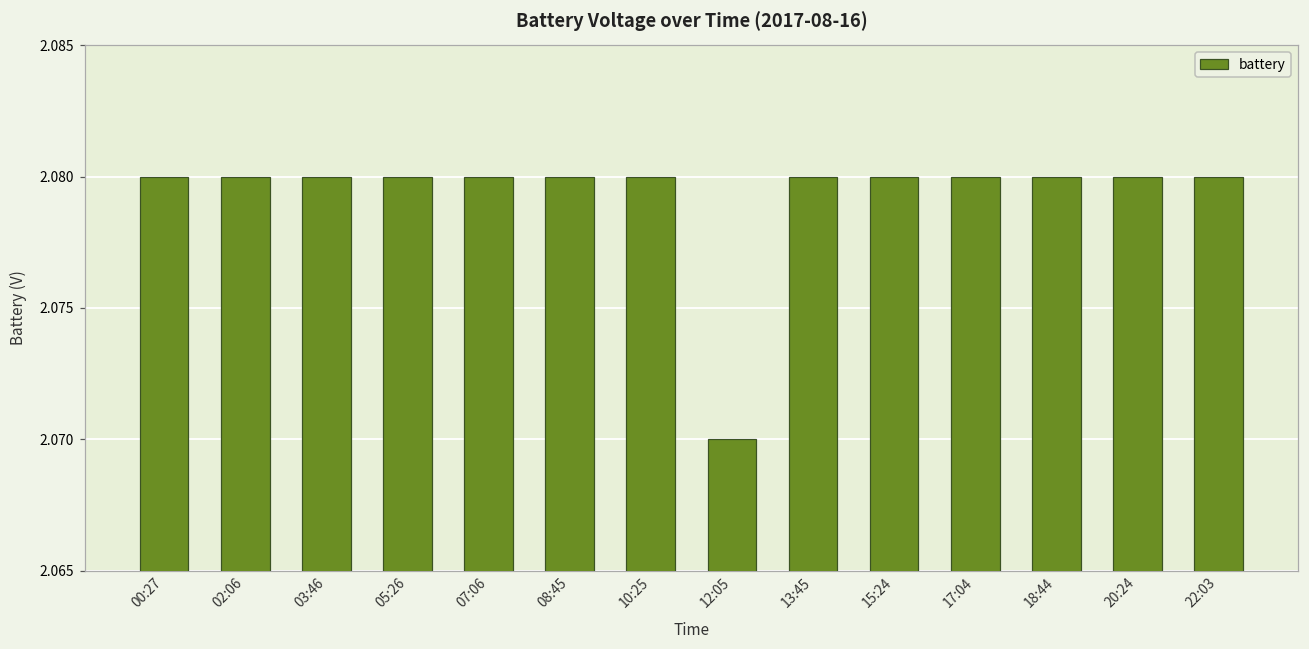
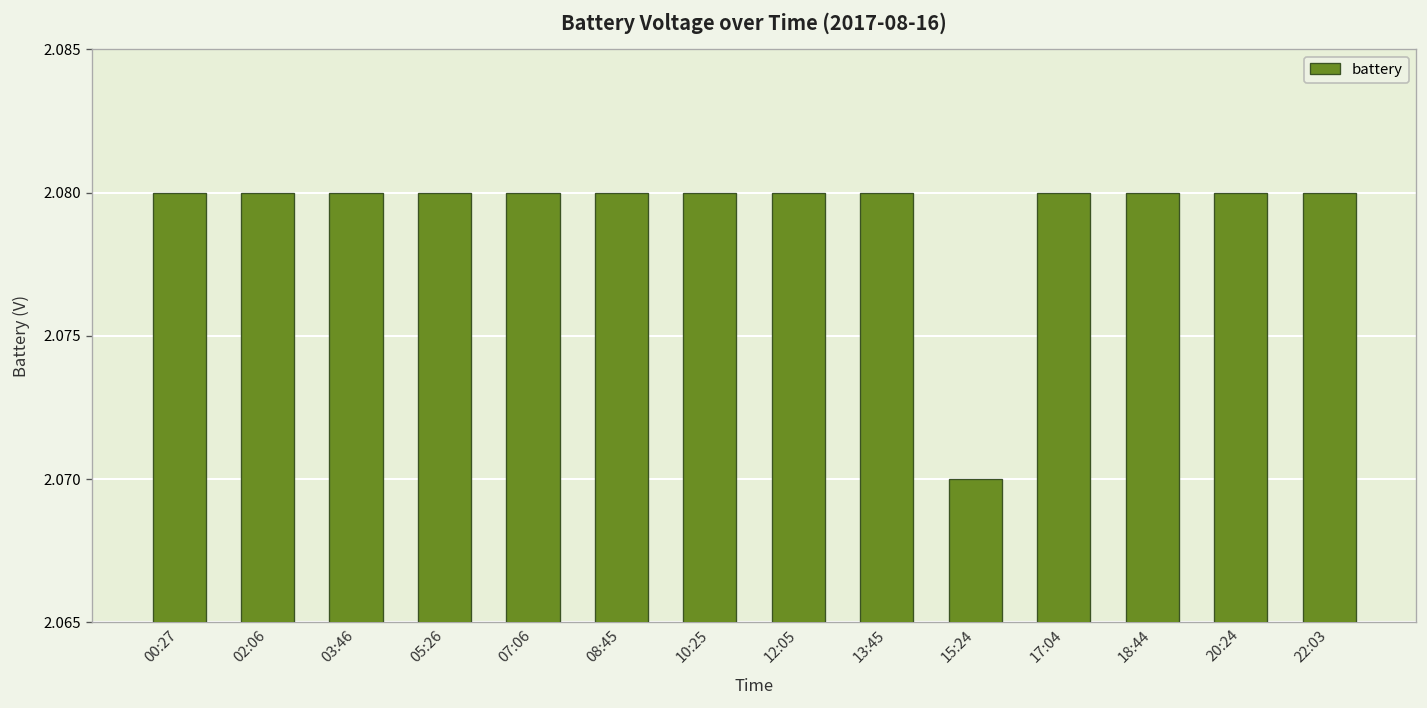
12:05: 2.07 -> 2.08
15:24: 2.08 -> 2.07
